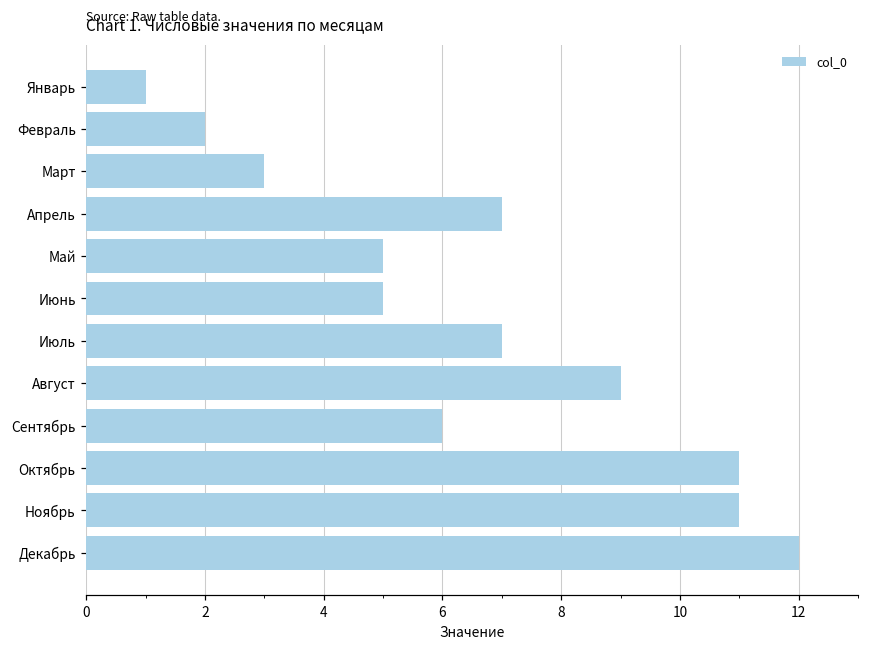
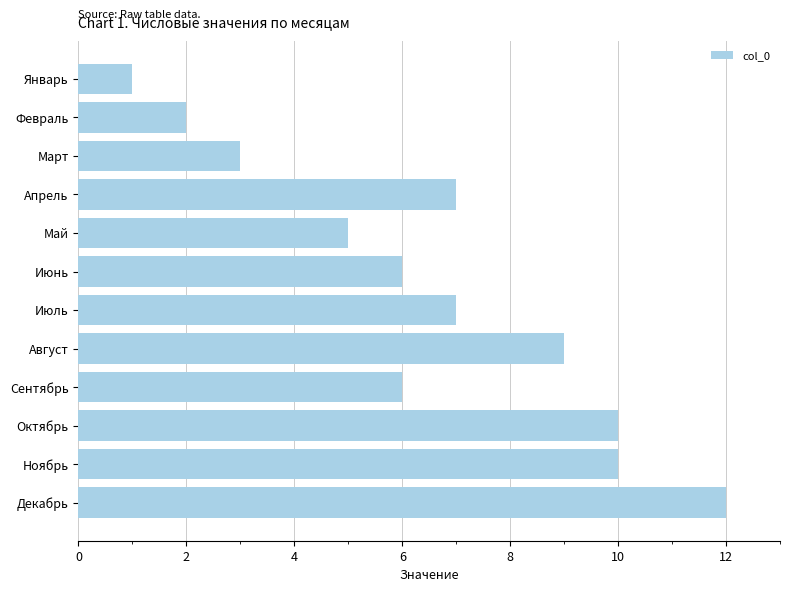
Июнь: 5 -> 6
Октябрь: 11 -> 10
Ноябрь: 11 -> 10
